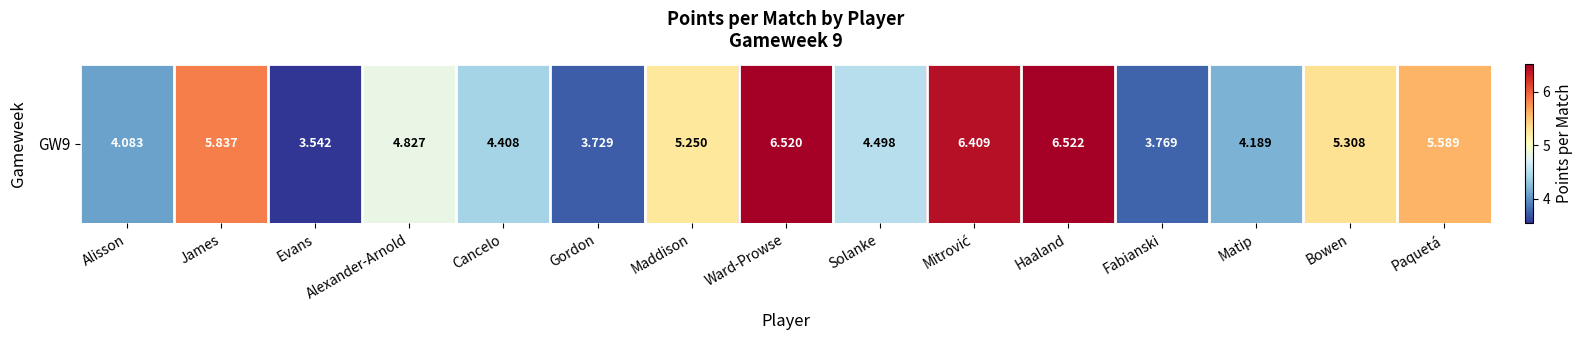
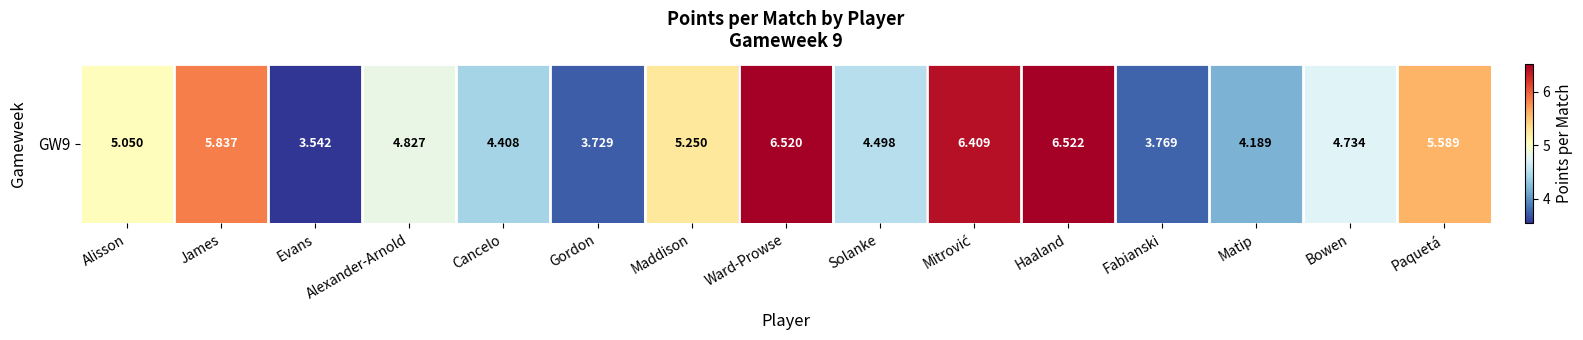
GW9, Alisson: 4.083 -> 5.050
GW9, Bowen: 5.308 -> 4.734
